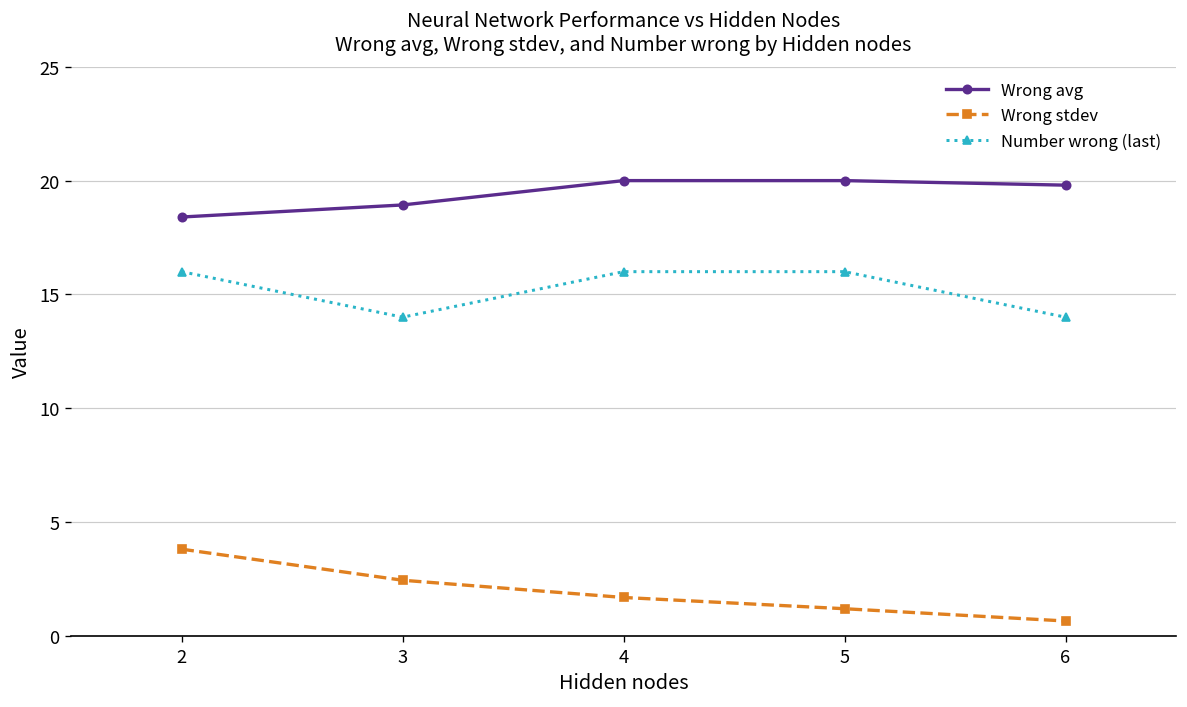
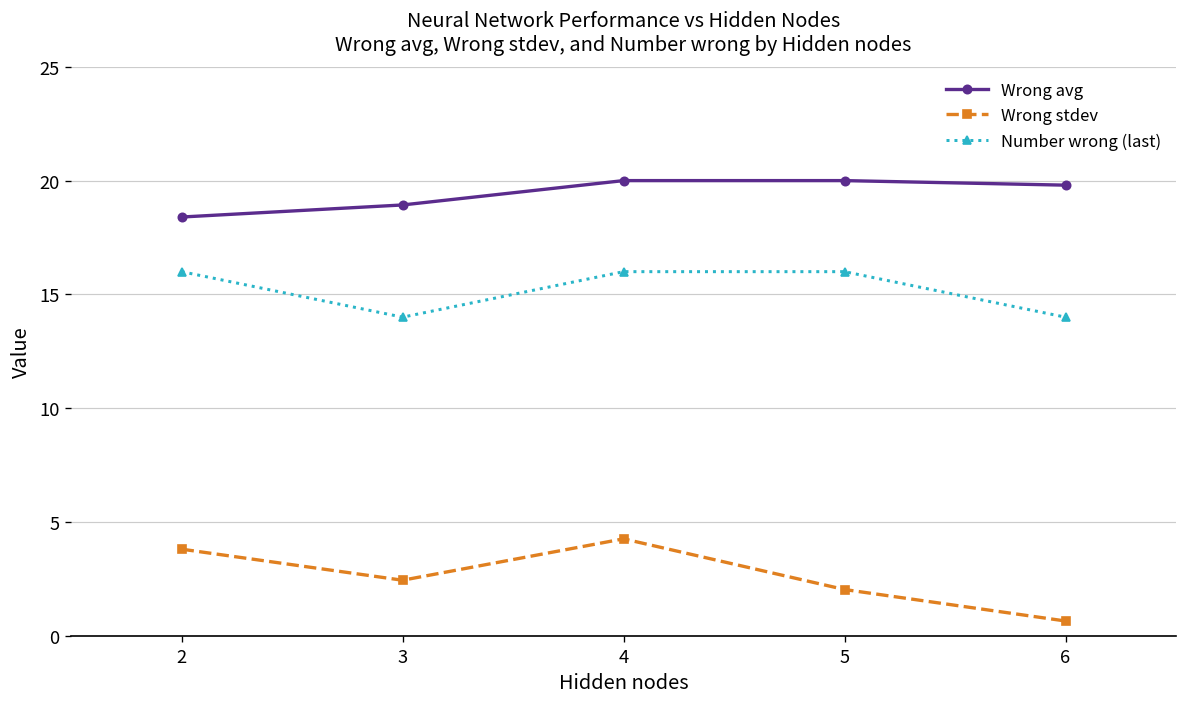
Wrong stdev, 4: 1.7 -> 4.3
Wrong stdev, 5: 1.2 -> 2.0
